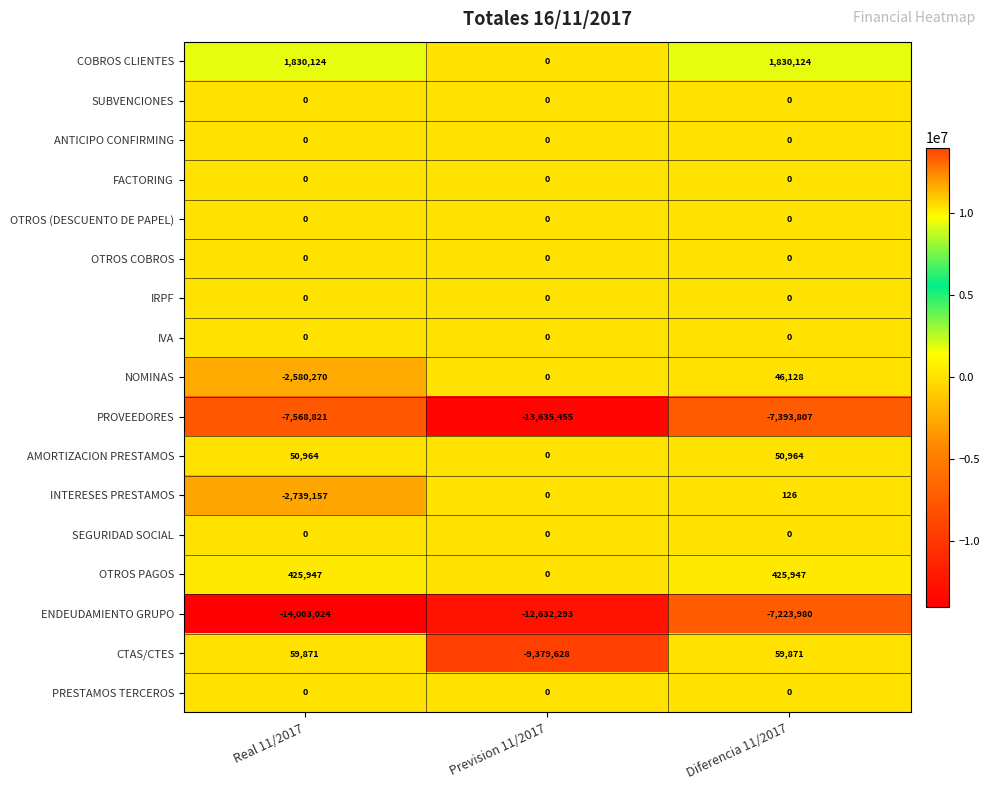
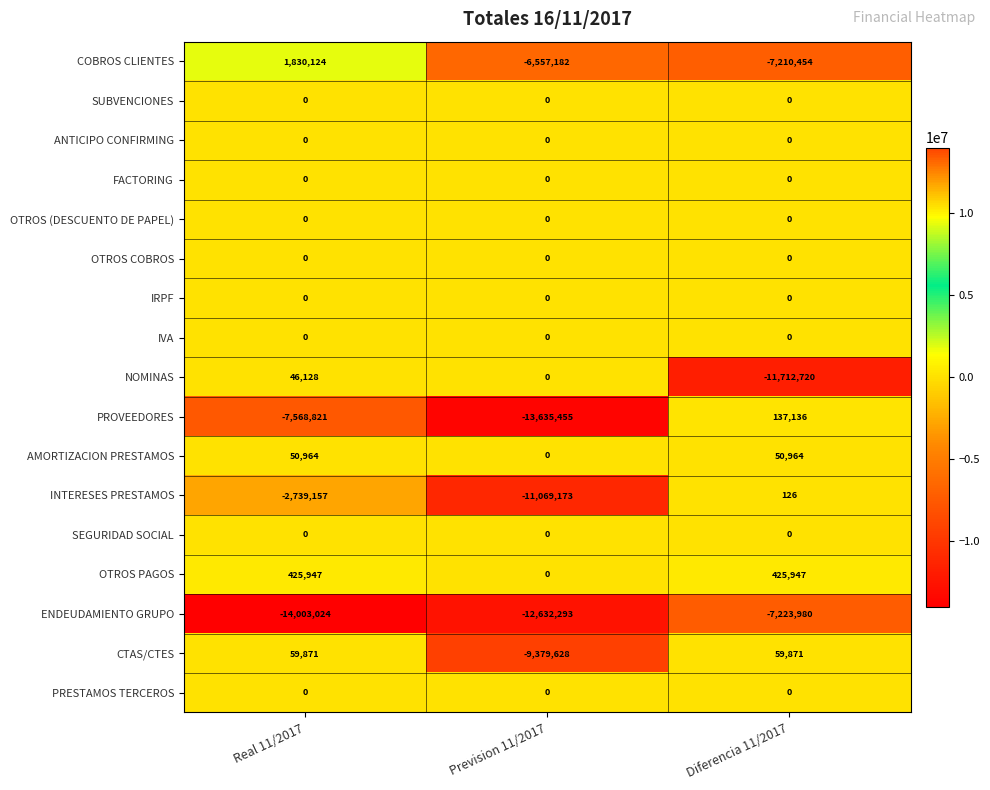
COBROS CLIENTES, Prevision 11/2017: 0 -> -6,557,182
COBROS CLIENTES, Diferencia 11/2017: 1,830,124 -> -7,210,454
NOMINAS, Real 11/2017: -2,580,270 -> 46,128
NOMINAS, Diferencia 11/2017: 46,128 -> -11,712,720
PROVEEDORES, Diferencia 11/2017: -7,393,807 -> 137,136
INTERESES PRESTAMOS, Prevision 11/2017: 0 -> -11,069,173
